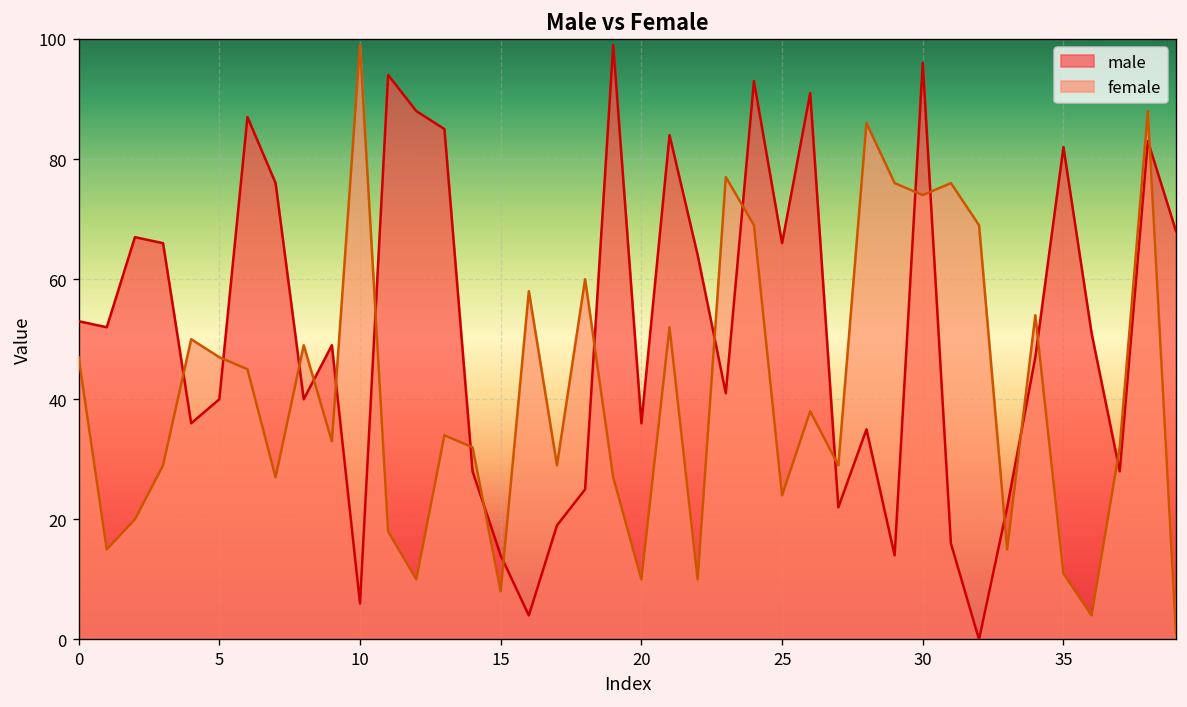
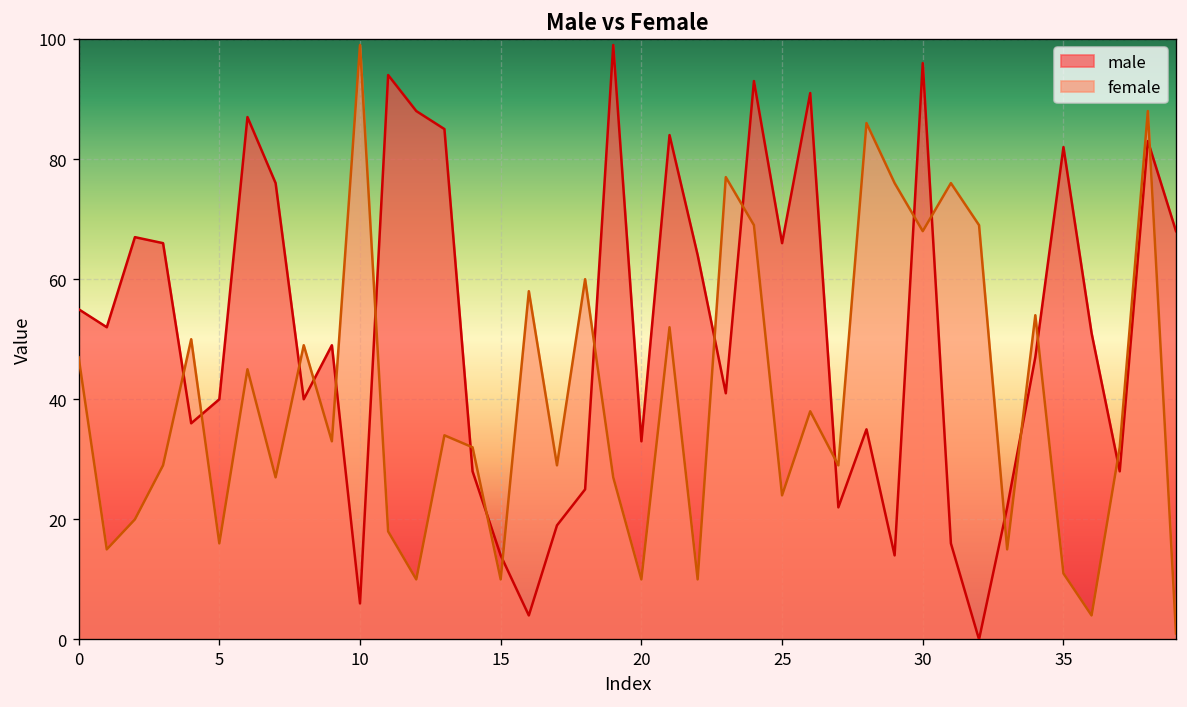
male, 0: 53 -> 55
female, 5: 47 -> 16
female, 15: 8 -> 10
male, 20: 36 -> 33
female, 30: 74 -> 68
